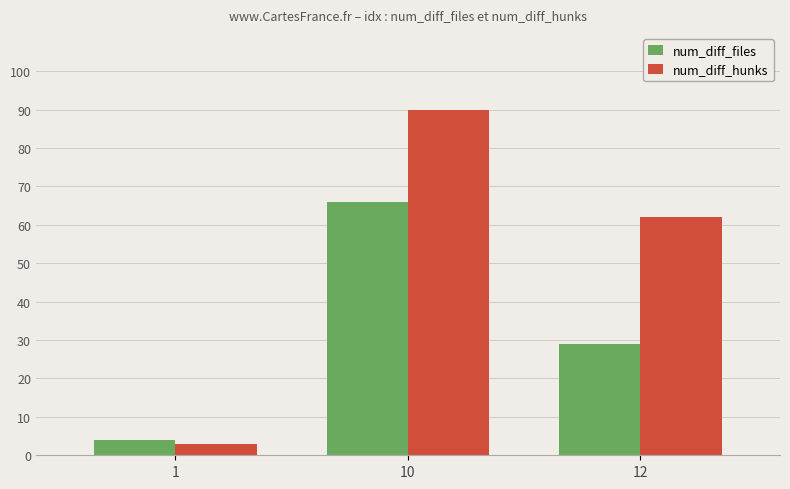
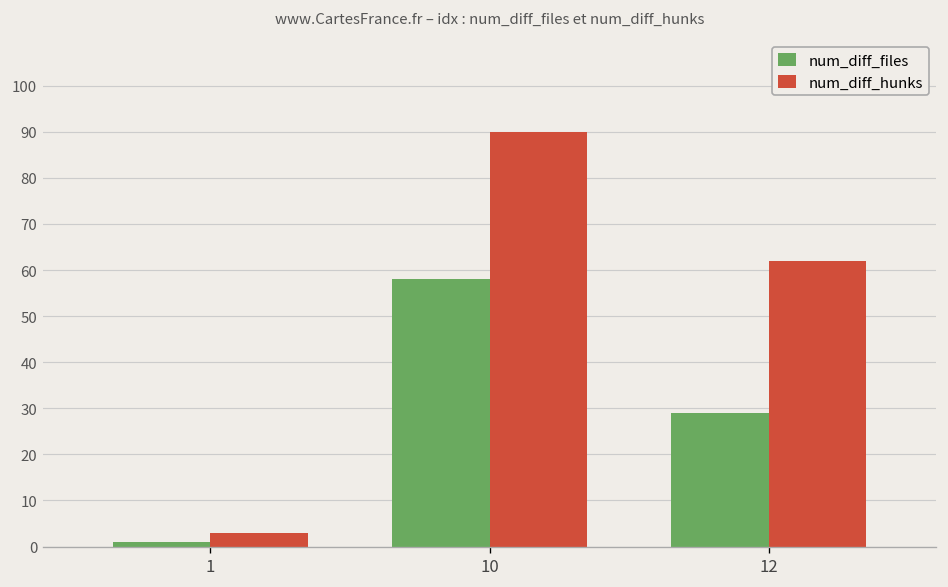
num_diff_files, 1: 4 -> 1
num_diff_files, 10: 66 -> 58
